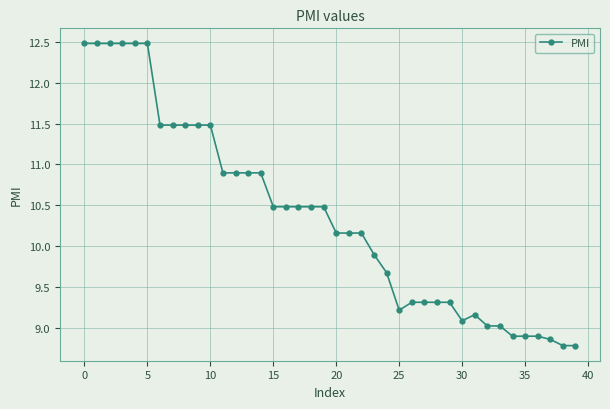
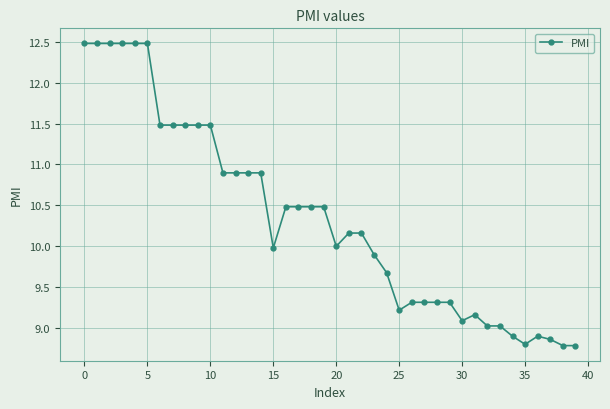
15: 10.5 -> 10.0
20: 10.2 -> 10.0
35: 8.9 -> 8.8
